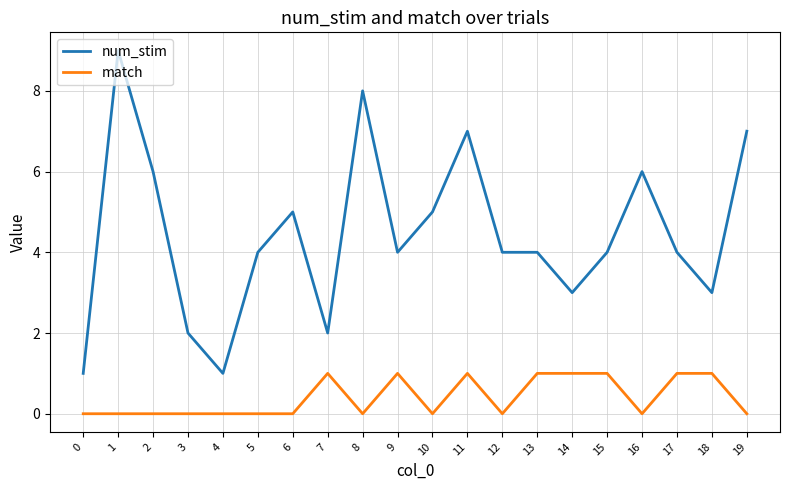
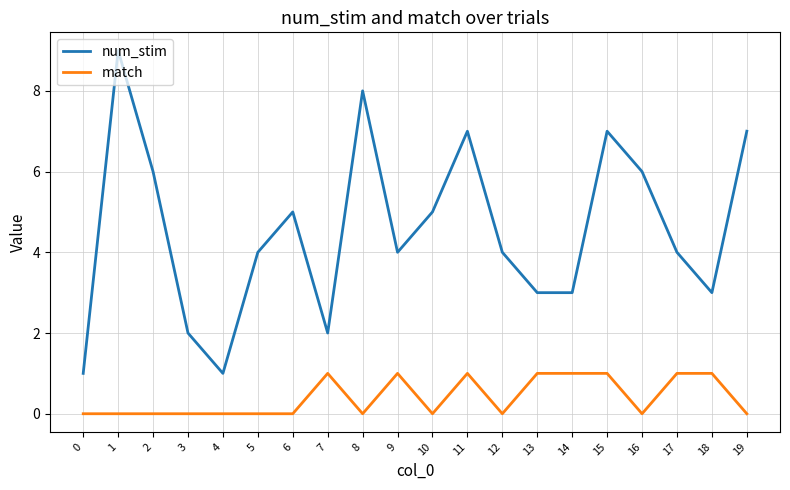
num_stim, 13: 4 -> 3
num_stim, 15: 4 -> 7
